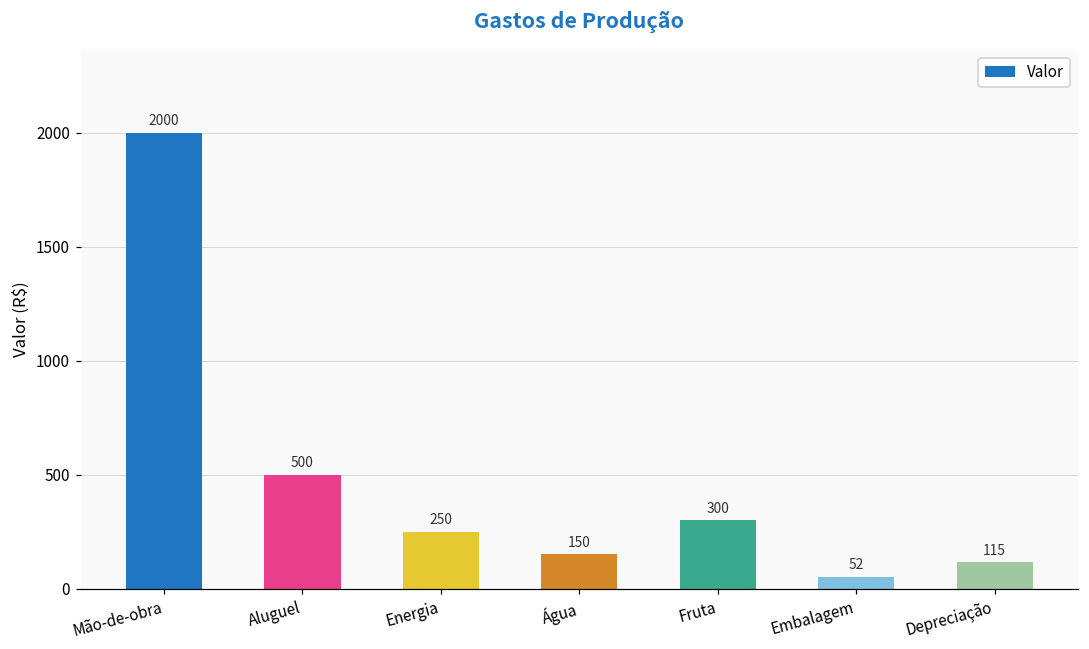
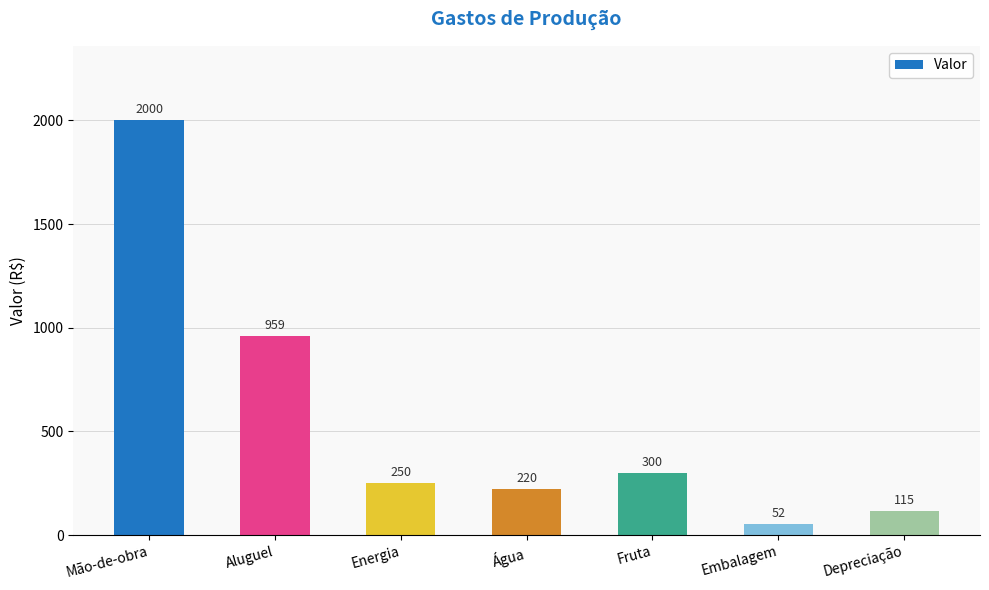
Aluguel: 500 -> 959
Água: 150 -> 220
